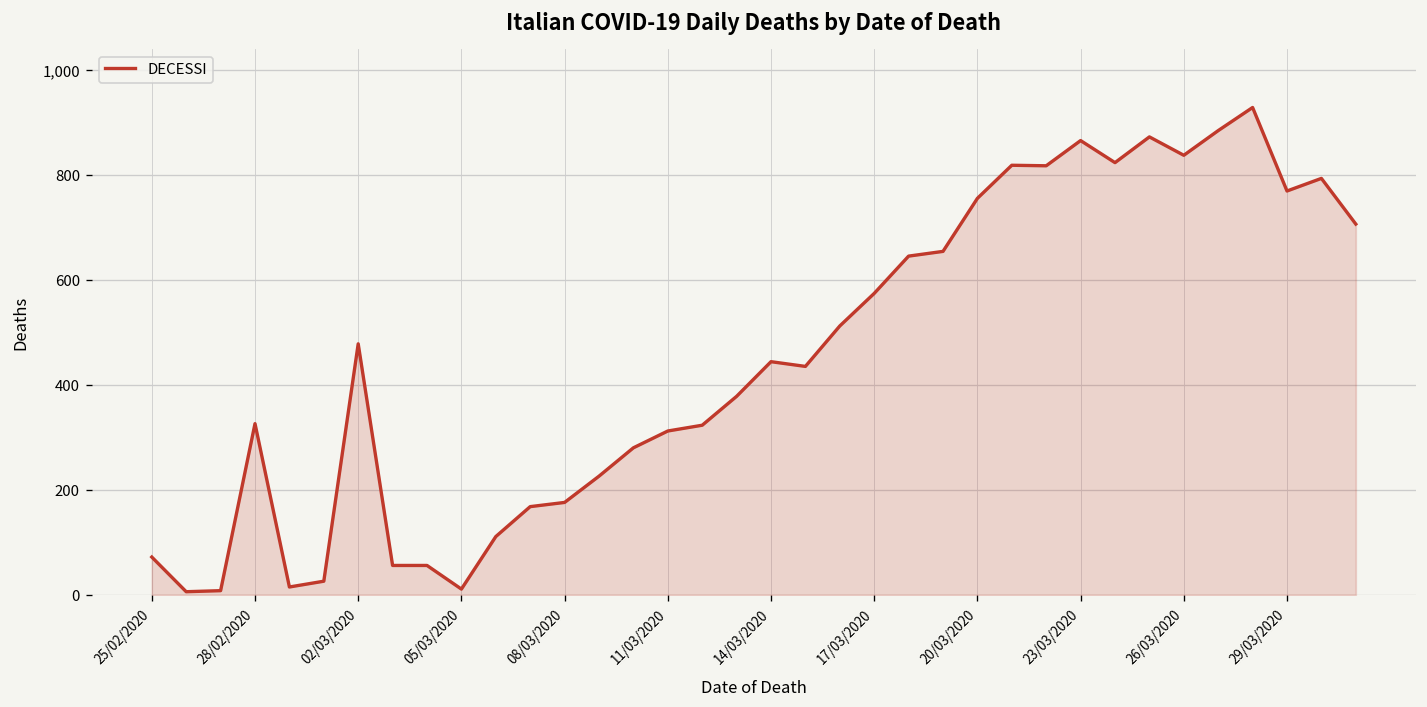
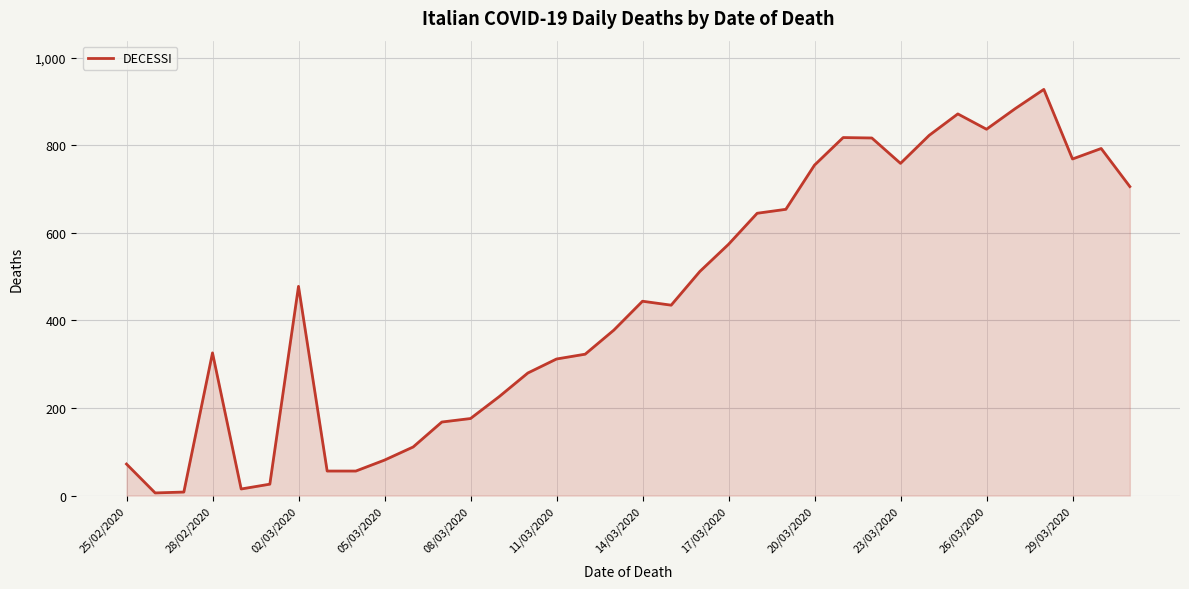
05/03/2020: 10 -> 80
23/03/2020: 870 -> 760
